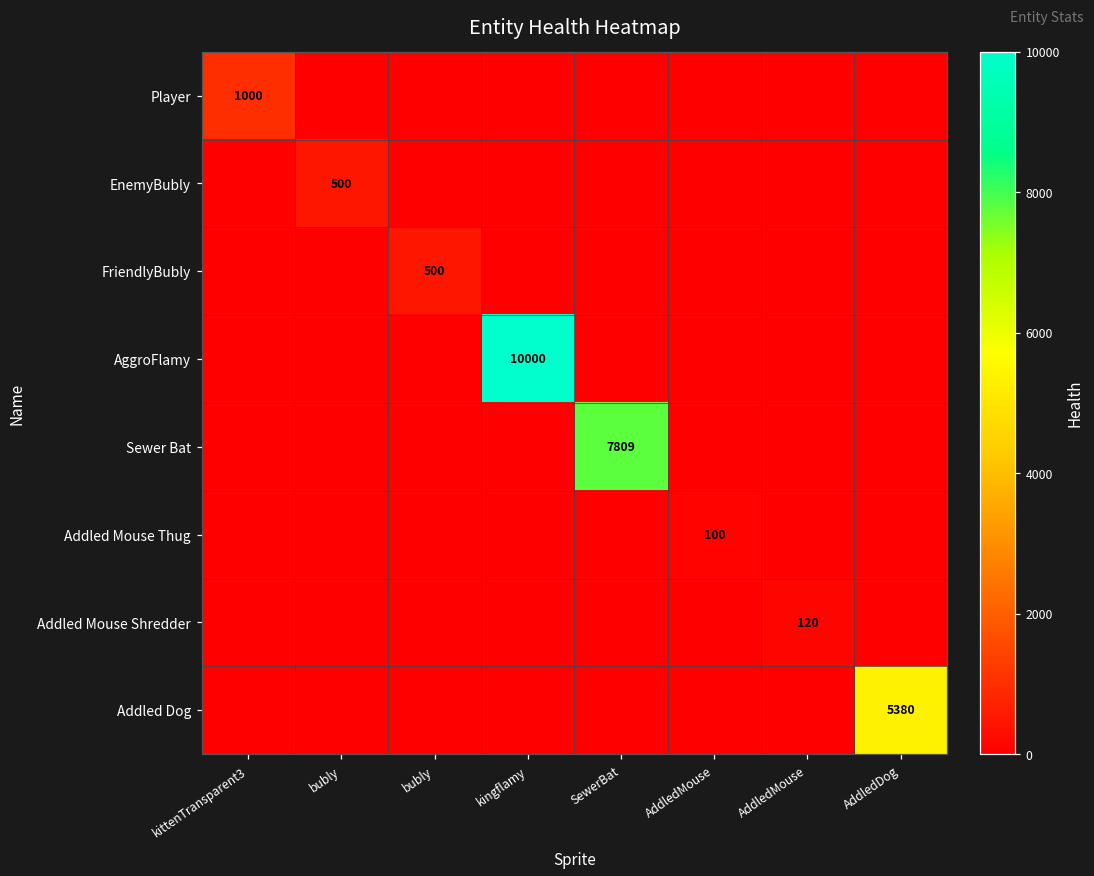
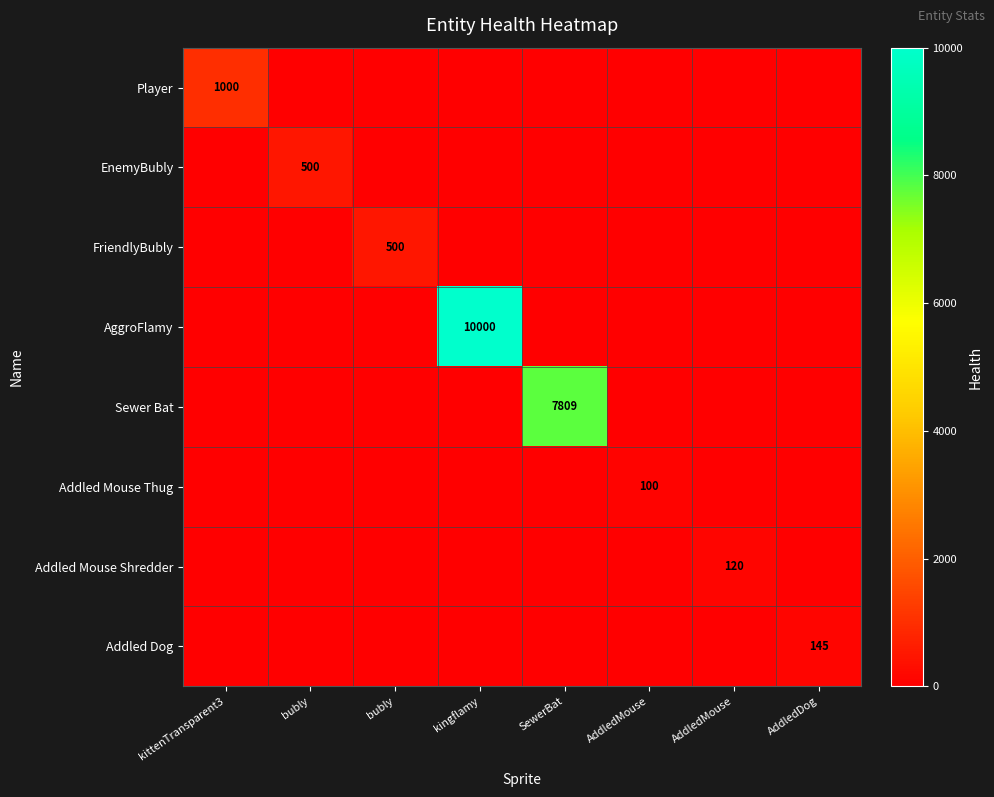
Addled Dog, AddledDog: 5380 -> 145
